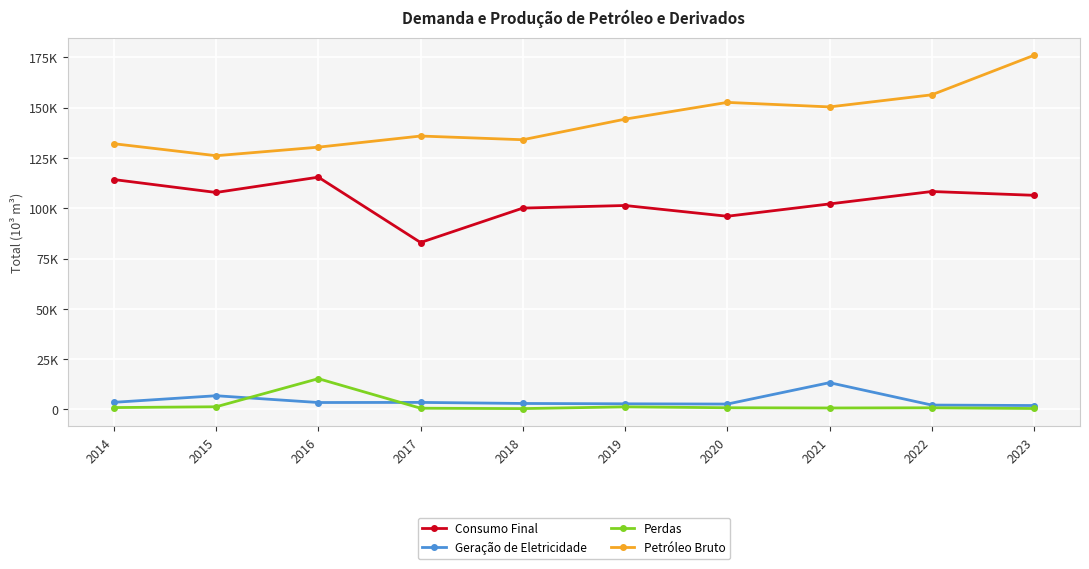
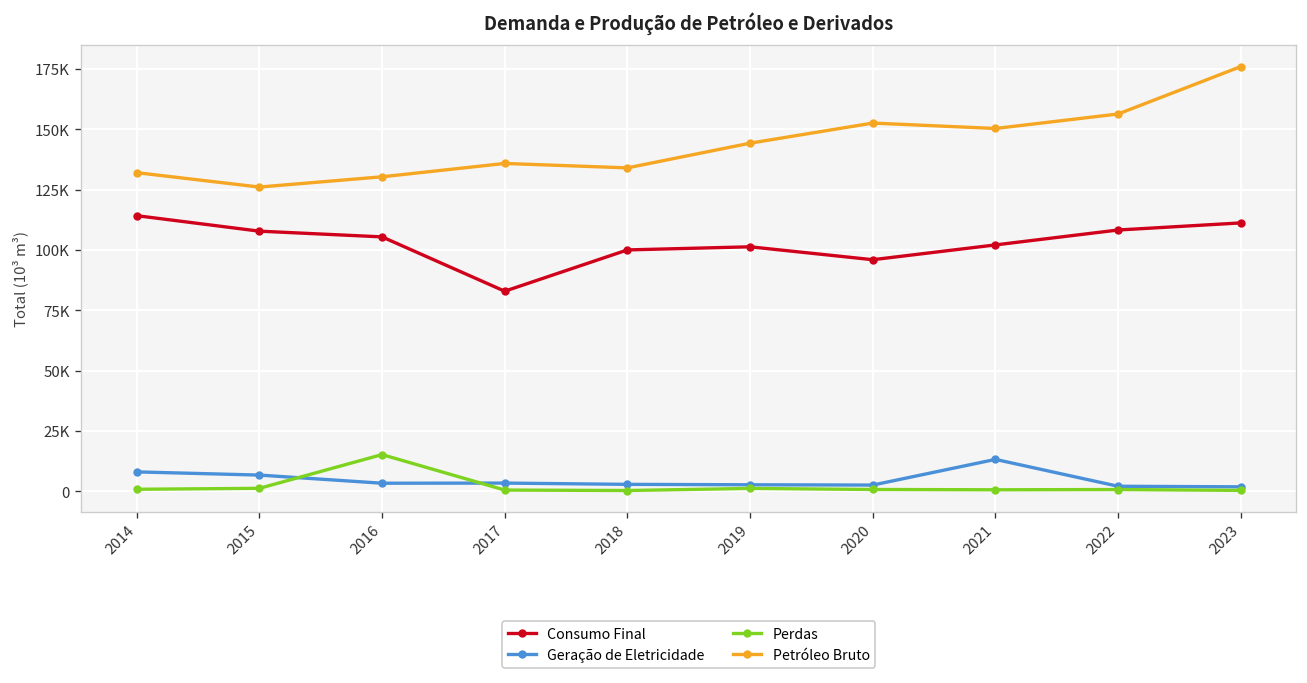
Geração de Eletricidade, 2014: 4000 -> 8000
Consumo Final, 2016: 115000 -> 105000
Consumo Final, 2023: 106000 -> 111000
